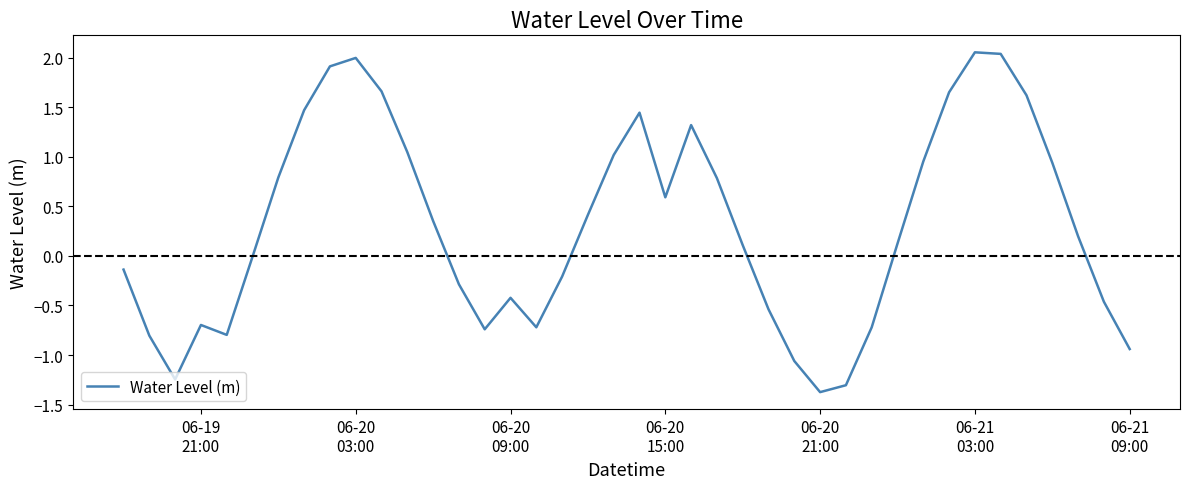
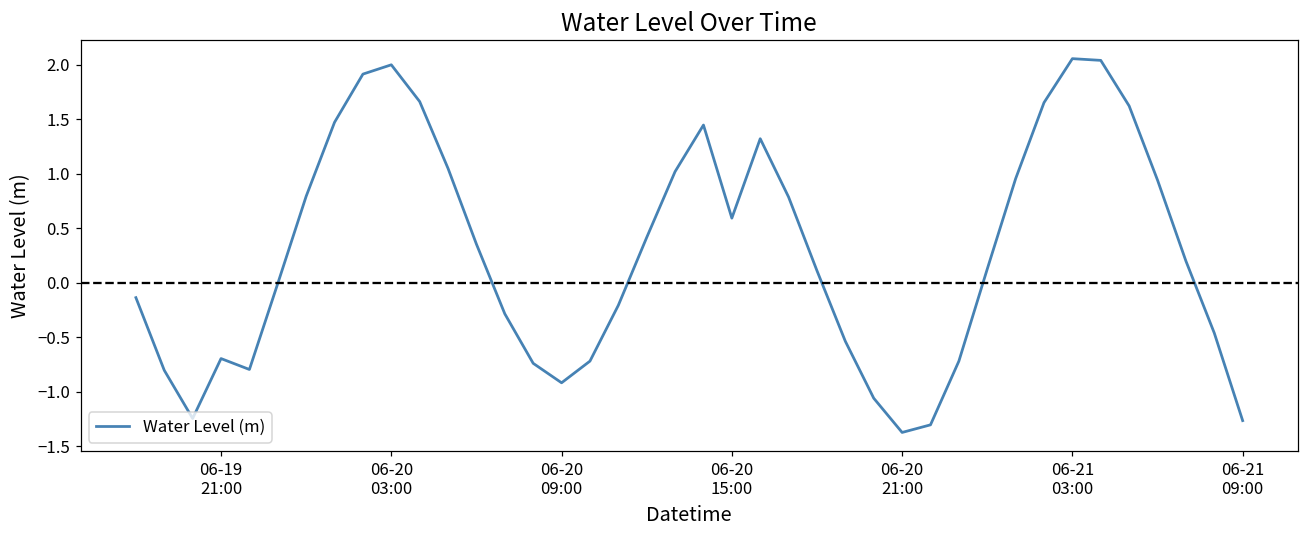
06-20 09:00: -0.4 -> -0.9
06-21 09:00: -0.9 -> -1.3
